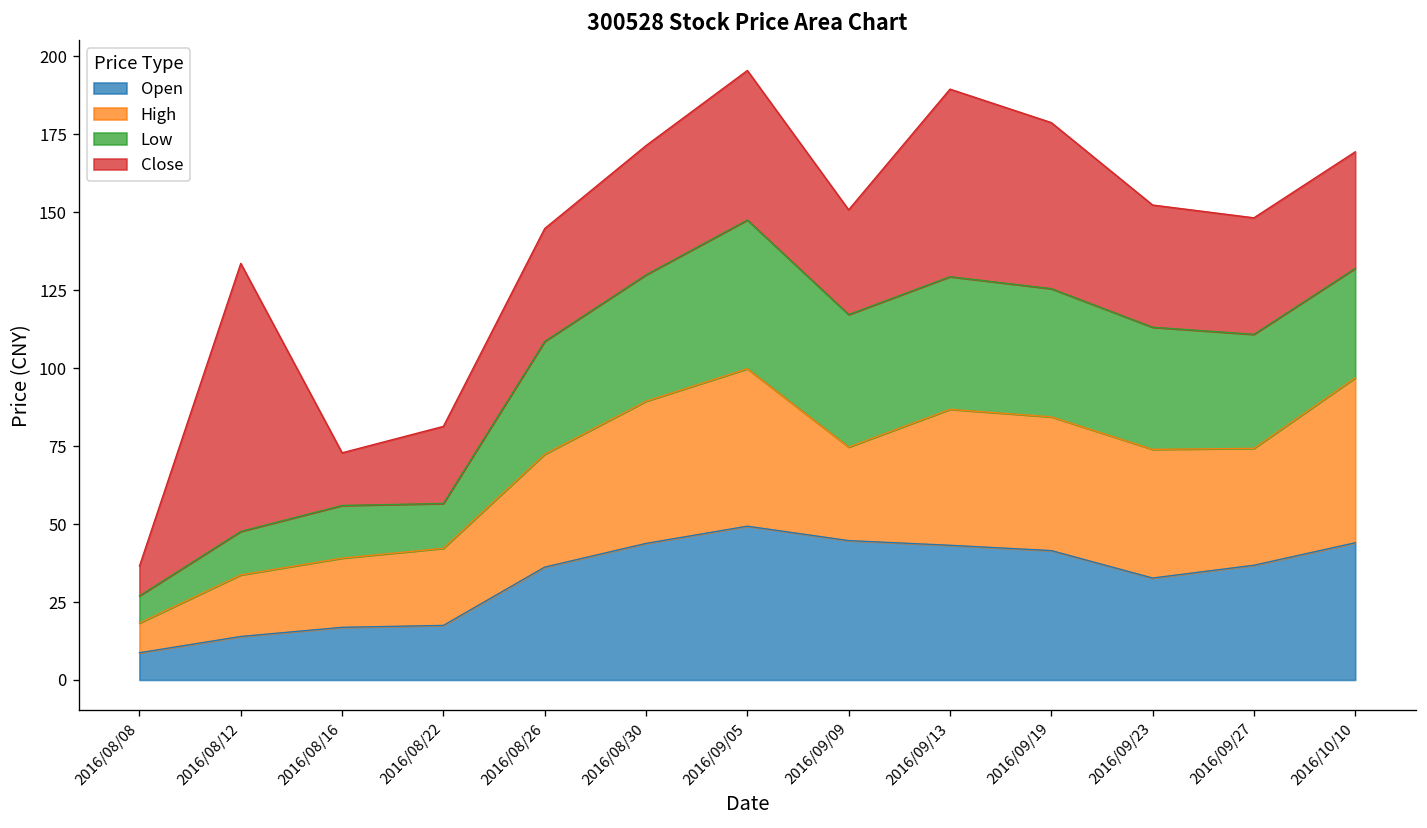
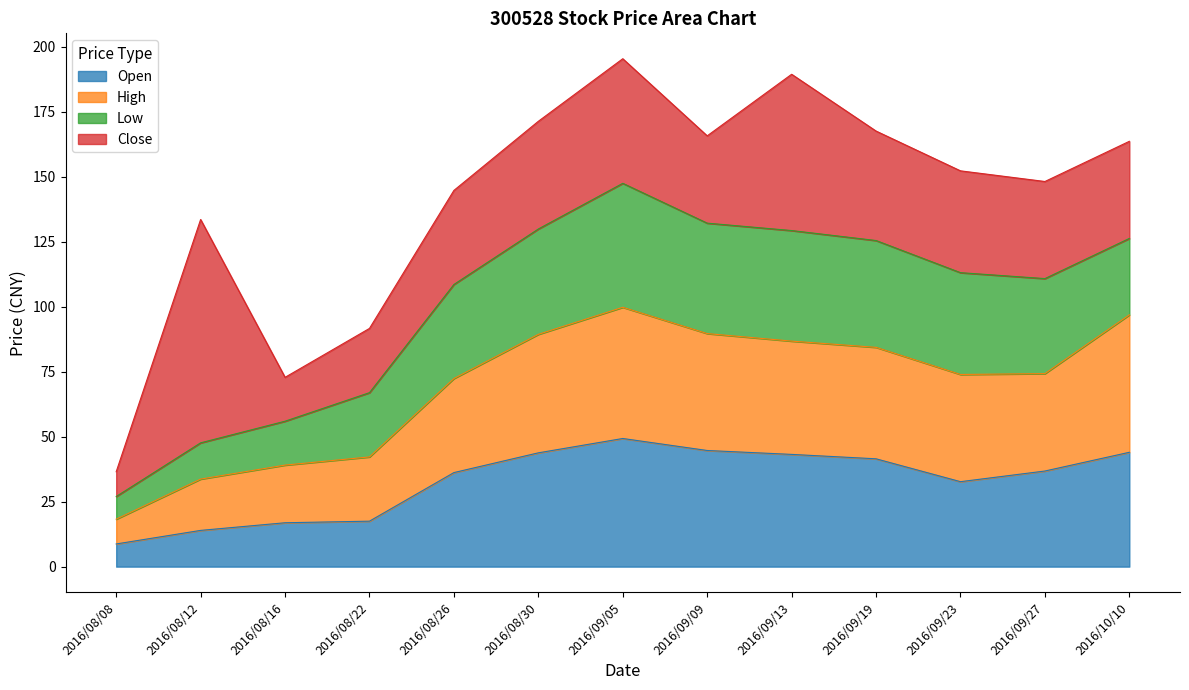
Low, 2016/08/22: 14 -> 25
High, 2016/09/09: 30 -> 45
Close, 2016/09/19: 53 -> 42
Low, 2016/10/10: 35 -> 29
